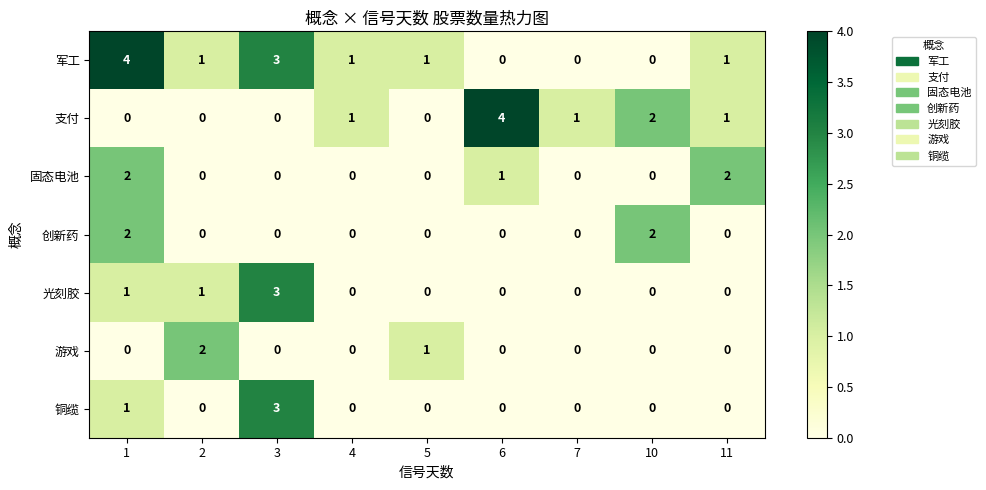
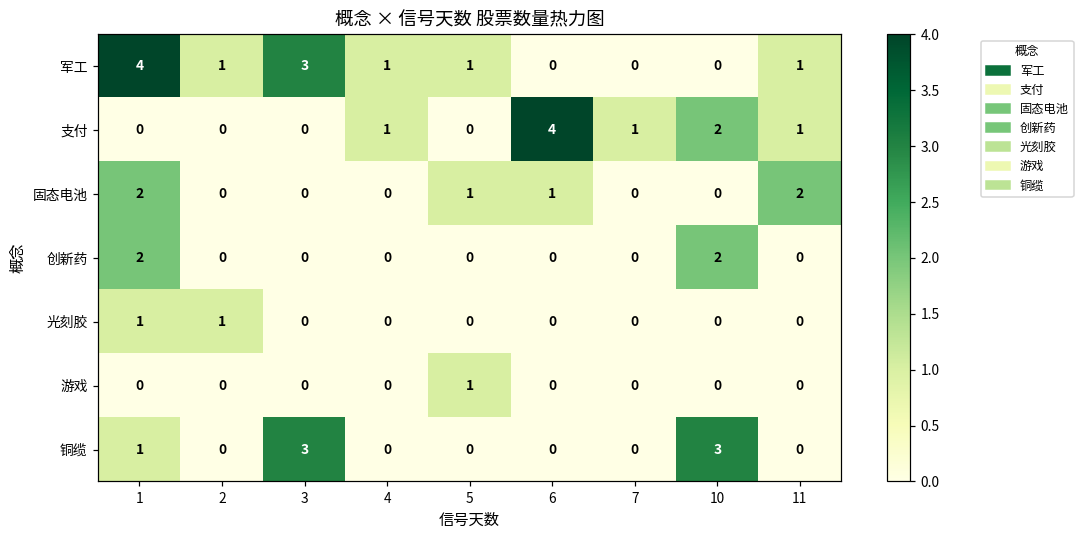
固态电池, 5: 0 -> 1
光刻胶, 3: 3 -> 0
游戏, 2: 2 -> 0
铜缆, 10: 0 -> 3
